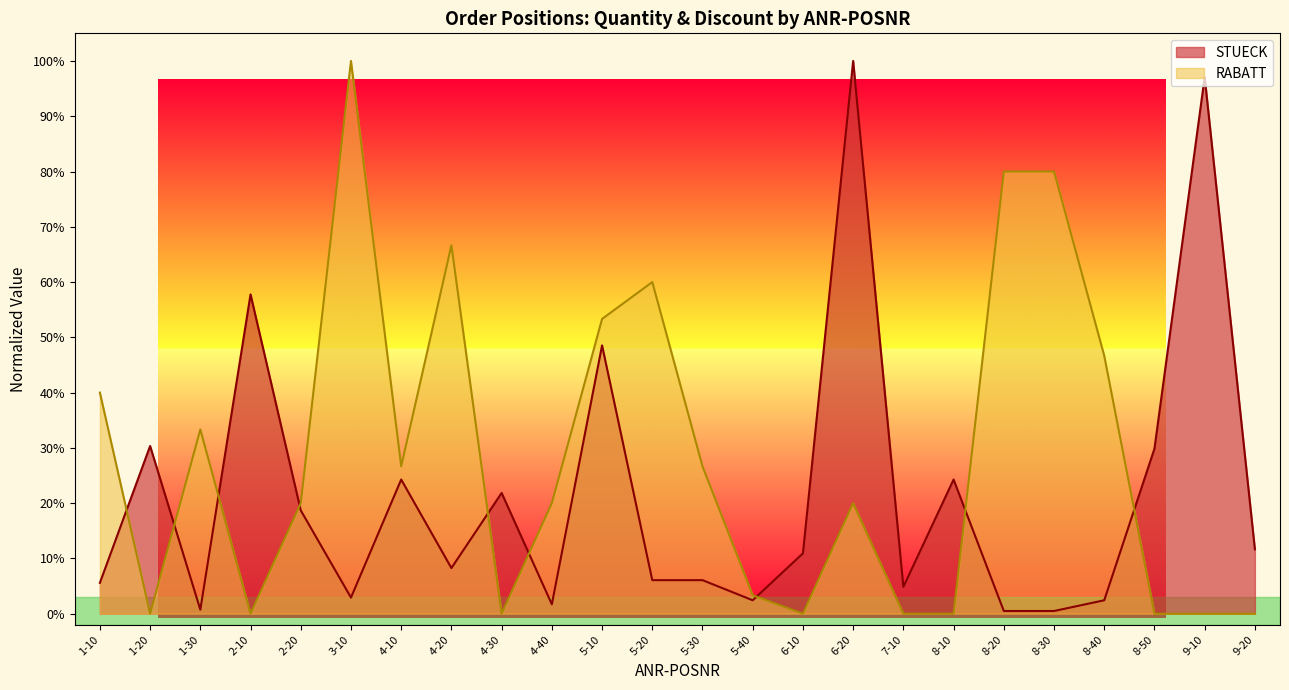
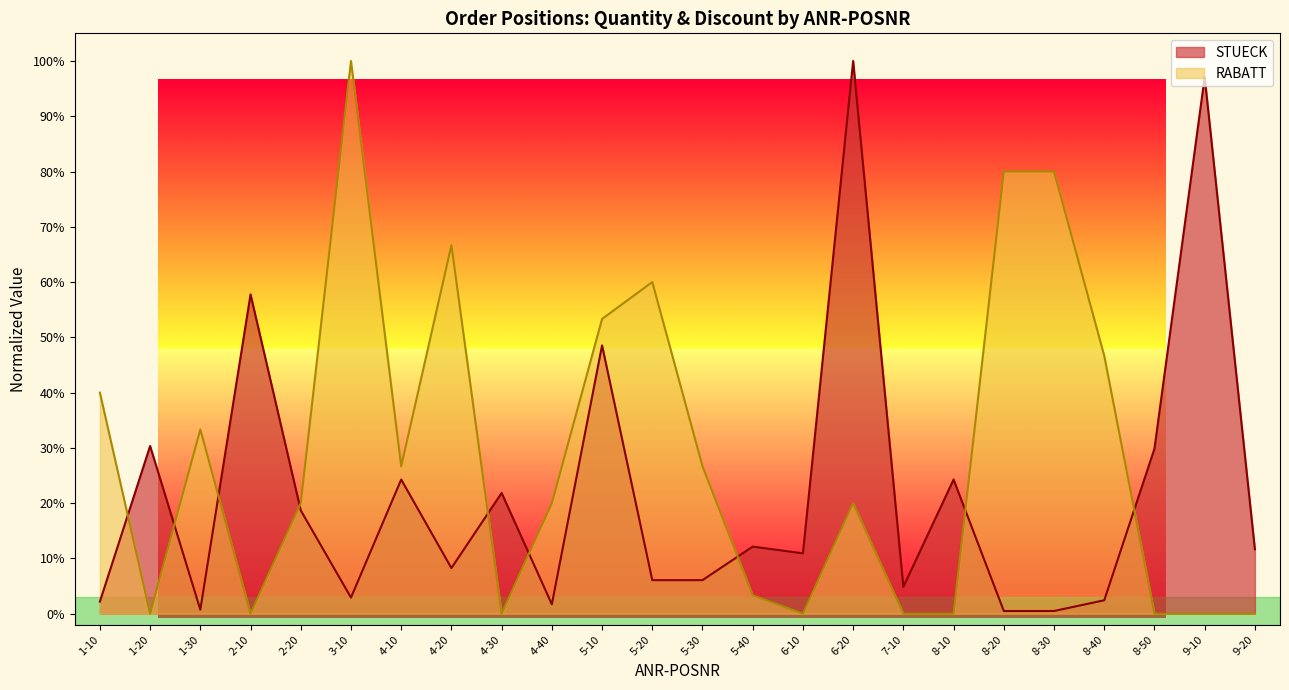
STUECK, 1-10: 6% -> 2%
STUECK, 5-40: 2% -> 12%
